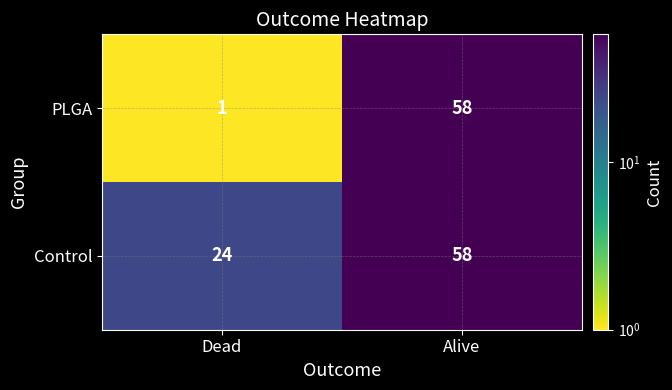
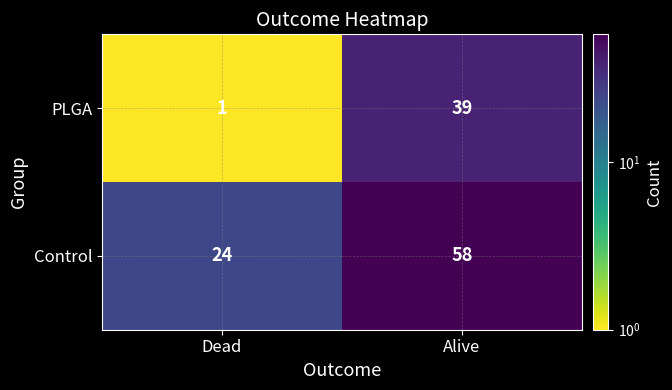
PLGA, Alive: 58 -> 39
